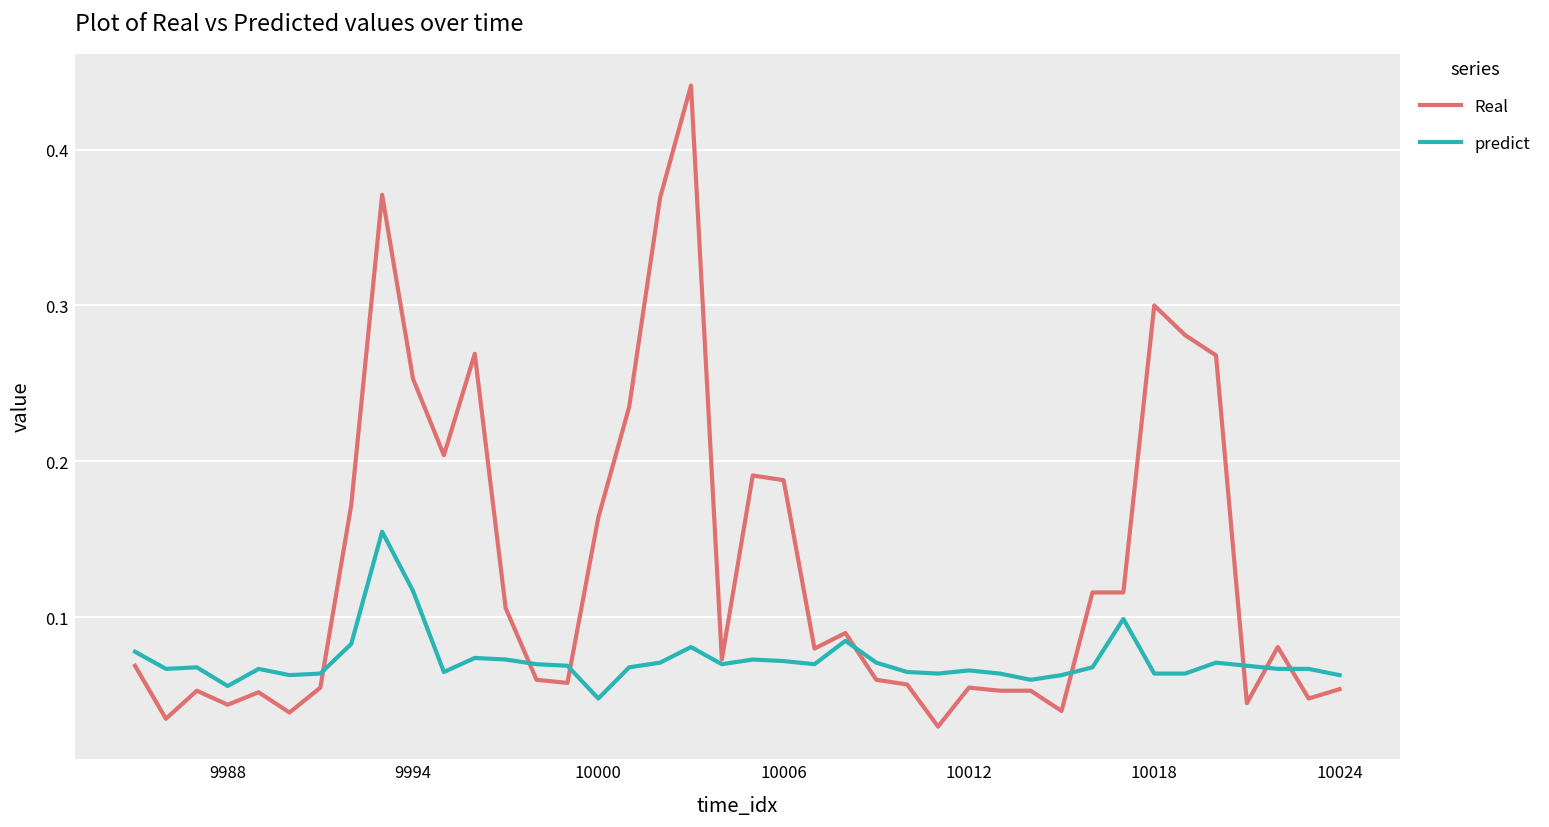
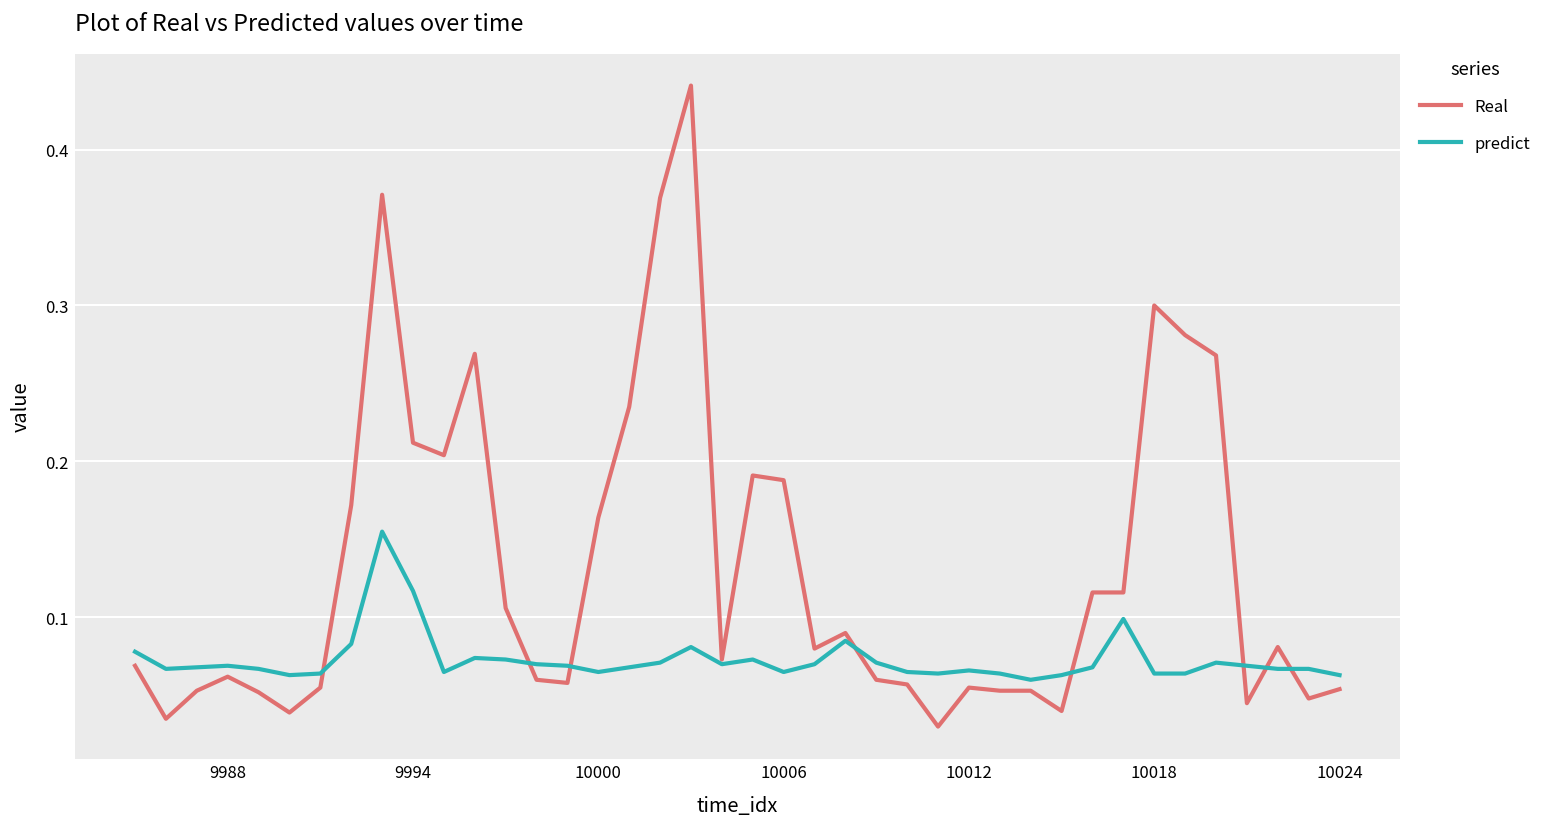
Real, 9988: 0.044 -> 0.062
predict, 9988: 0.056 -> 0.069
Real, 9994: 0.253 -> 0.212
predict, 10000: 0.048 -> 0.065
predict, 10006: 0.072 -> 0.065
